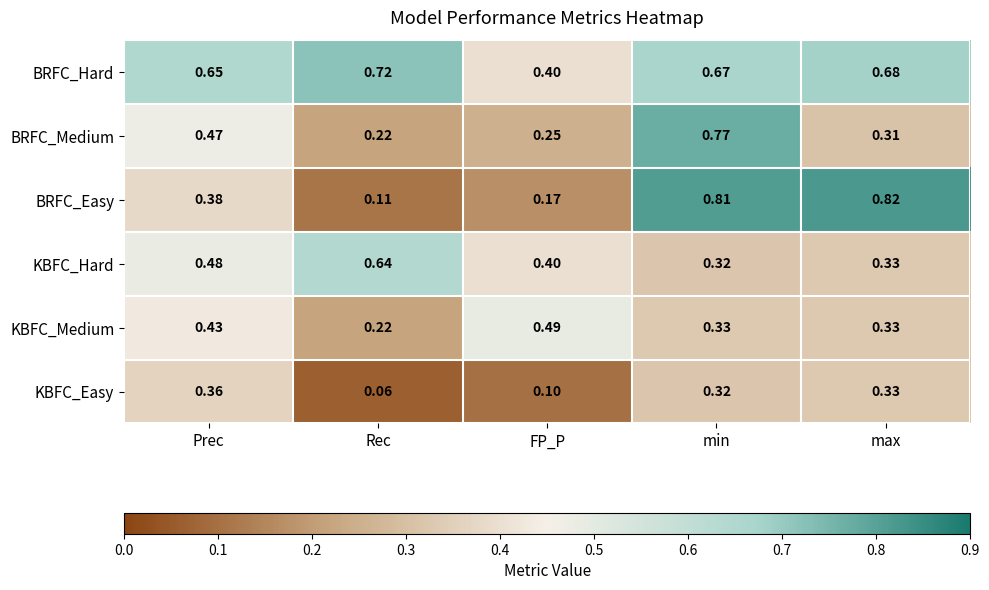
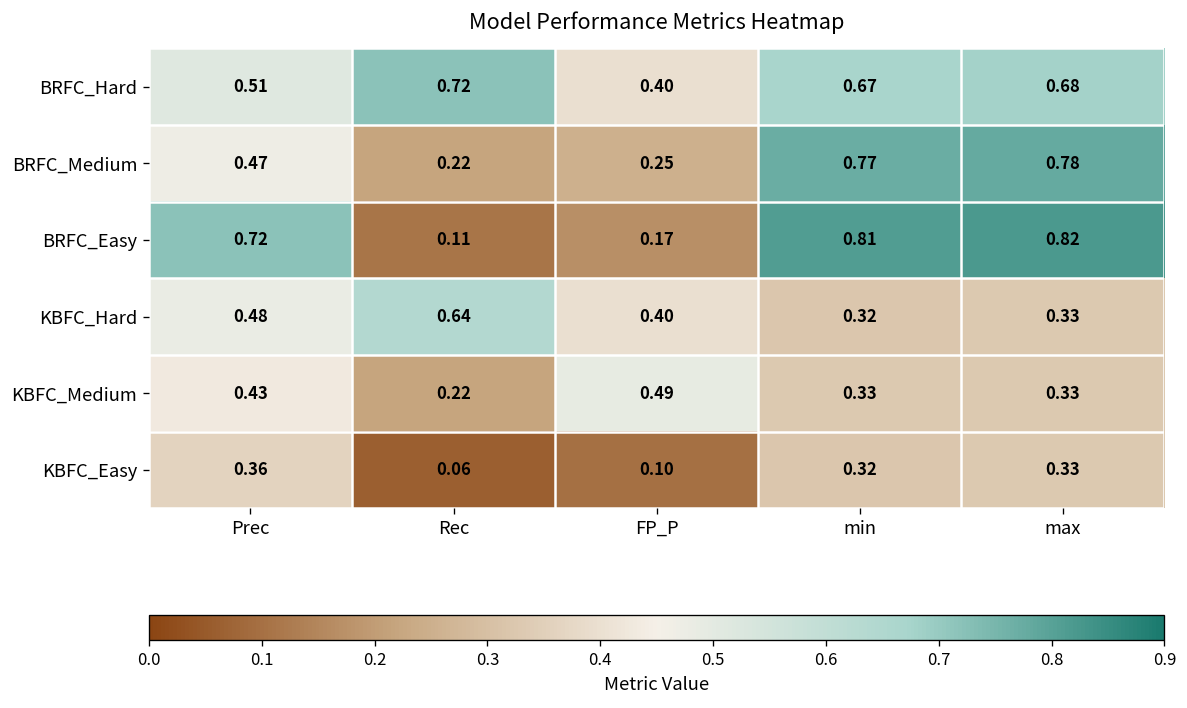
BRFC_Hard, Prec: 0.65 -> 0.51
BRFC_Medium, max: 0.31 -> 0.78
BRFC_Easy, Prec: 0.38 -> 0.72
